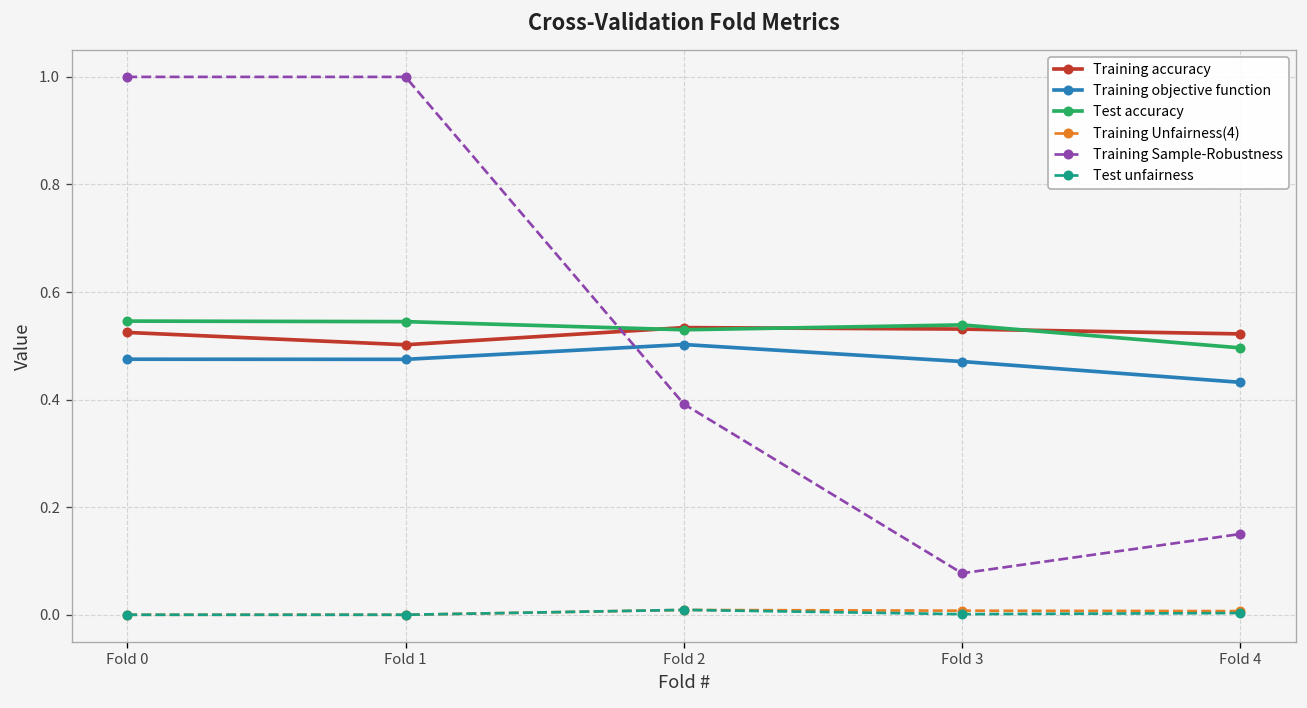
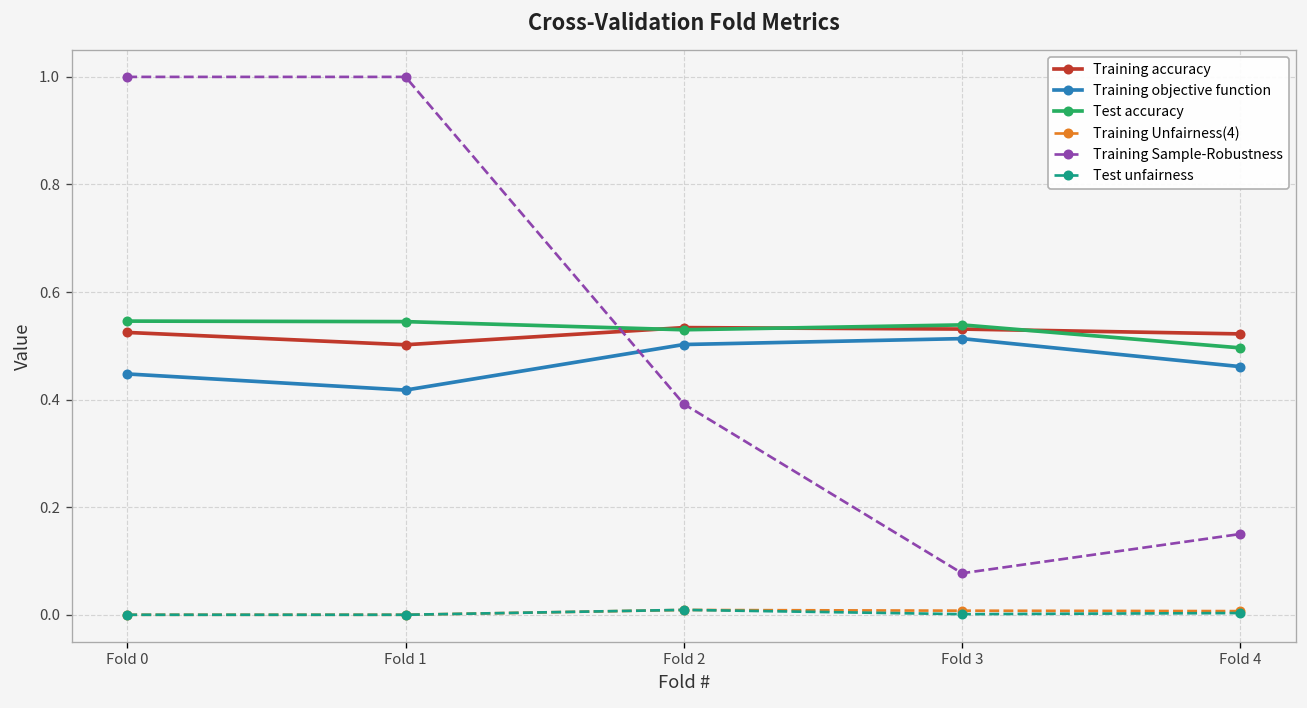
Training objective function, Fold 0: 0.48 -> 0.45
Training objective function, Fold 1: 0.47 -> 0.42
Training objective function, Fold 3: 0.47 -> 0.51
Training objective function, Fold 4: 0.43 -> 0.46
